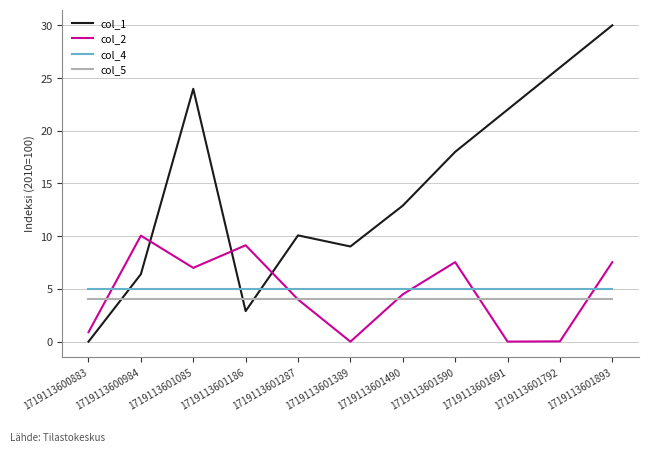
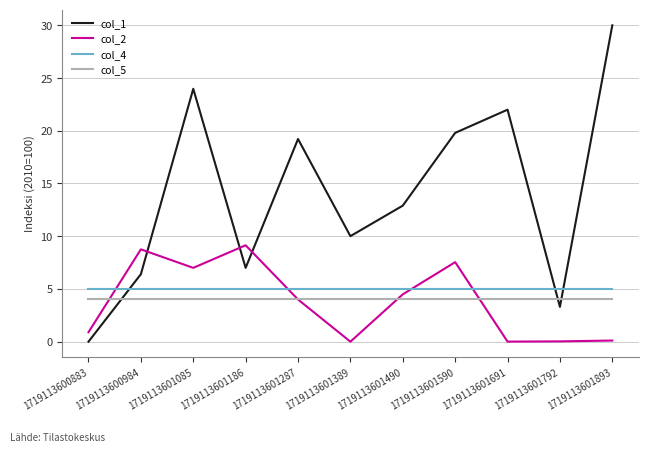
col_2, 1719113600984: 10.1 -> 8.8
col_1, 1719113601186: 2.9 -> 7.0
col_1, 1719113601287: 10.1 -> 19.2
col_1, 1719113601389: 9.0 -> 10.0
col_1, 1719113601590: 18.0 -> 19.8
col_1, 1719113601792: 26.0 -> 3.3
col_2, 1719113601893: 7.5 -> 0.1
